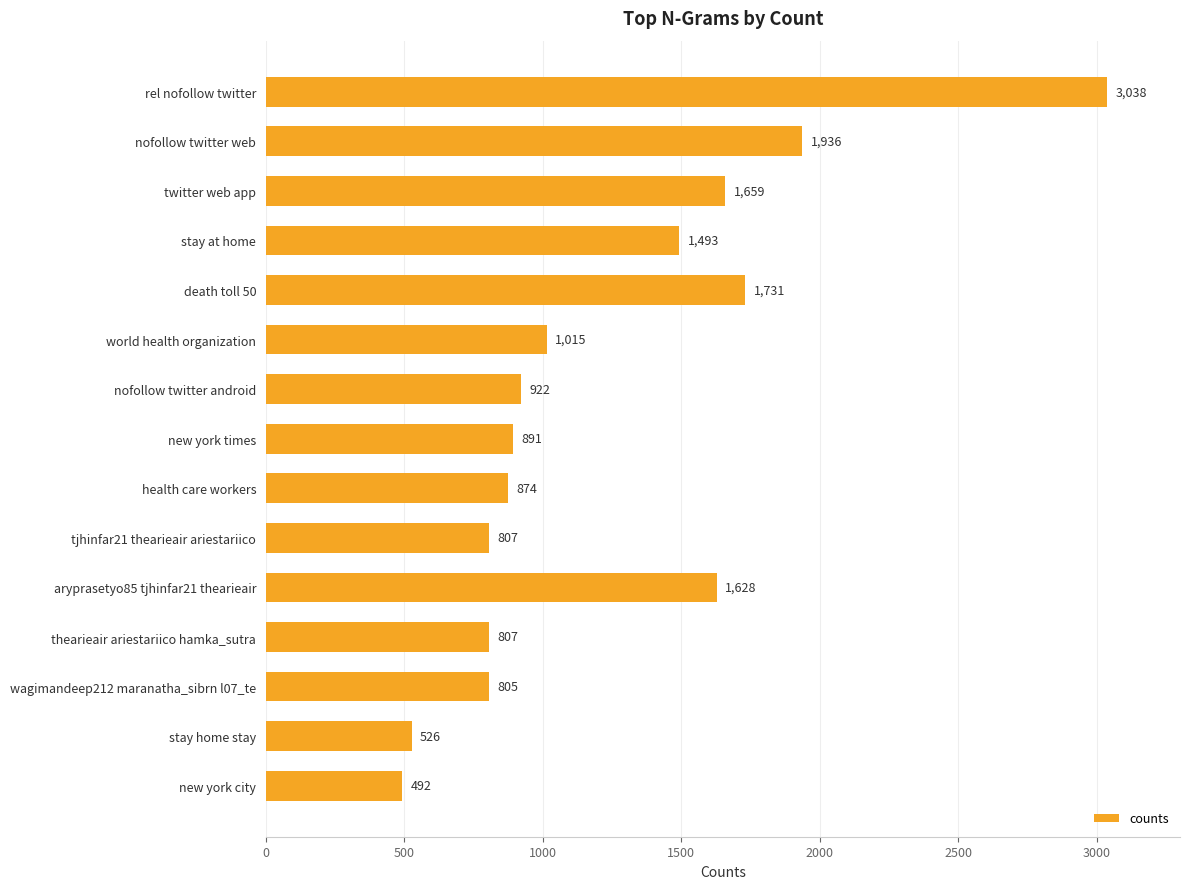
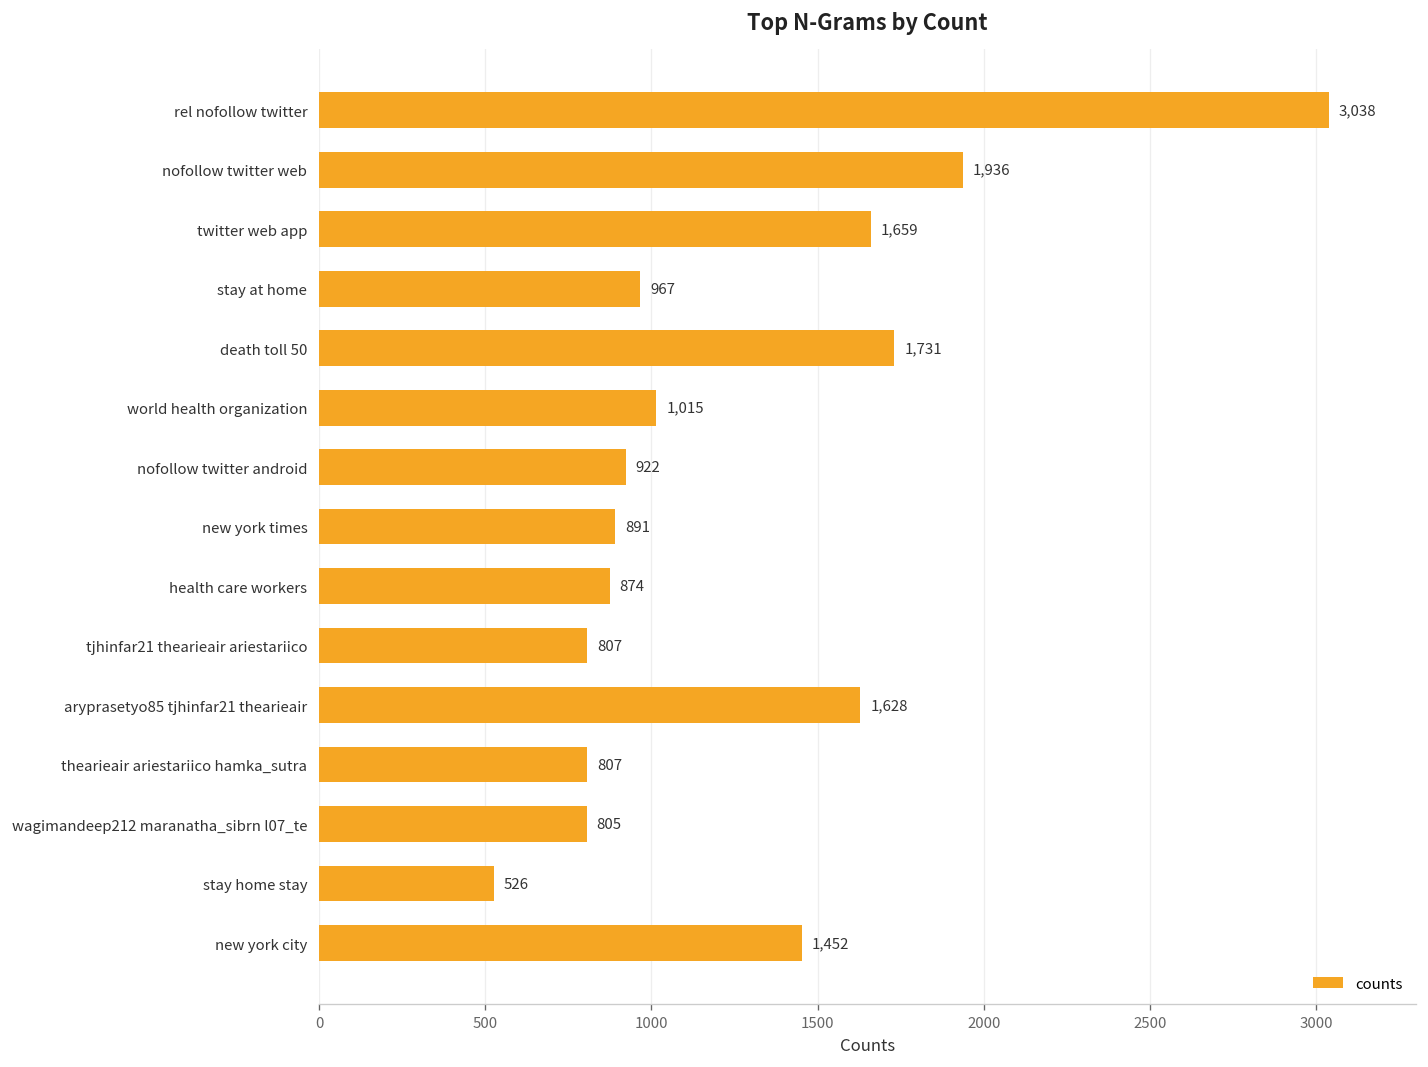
stay at home: 1,493 -> 967
new york city: 492 -> 1,452
